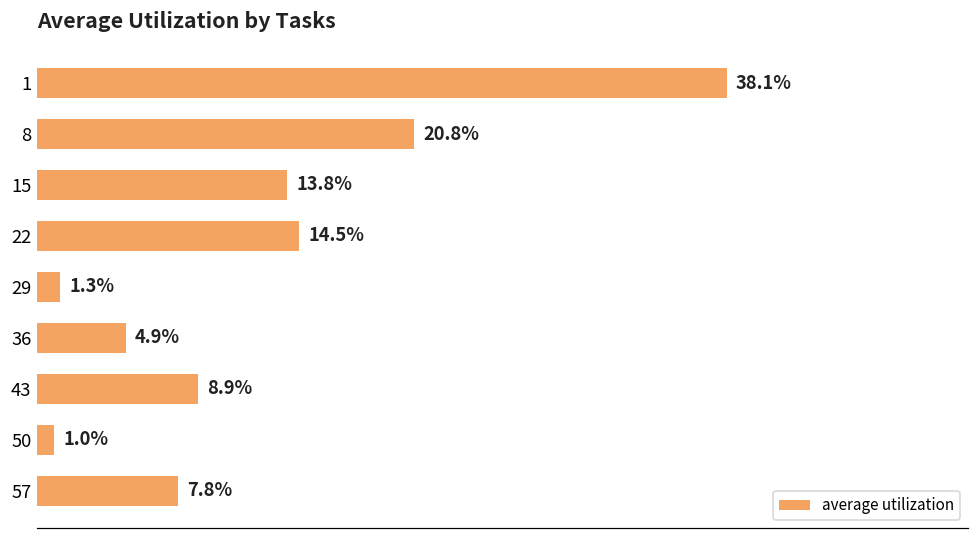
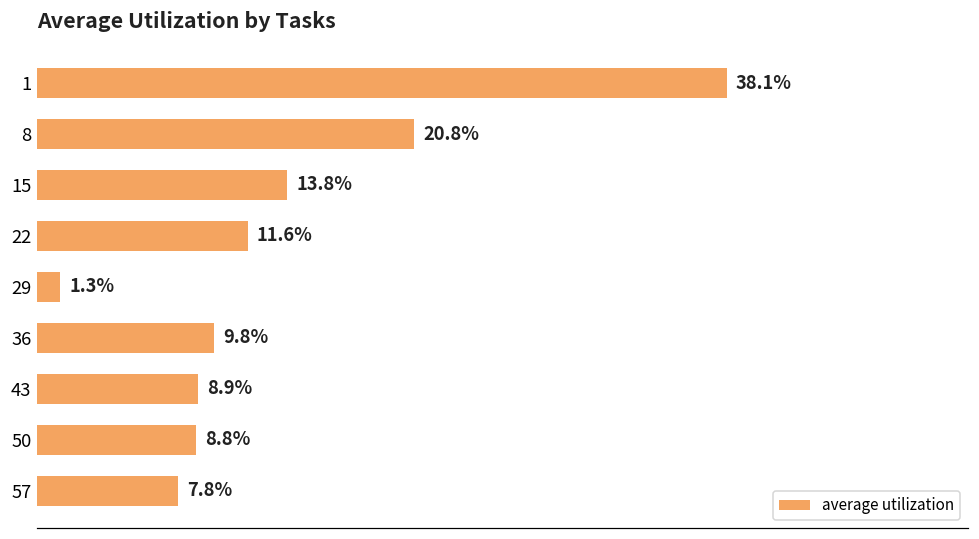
22: 14.5% -> 11.6%
36: 4.9% -> 9.8%
50: 1.0% -> 8.8%
